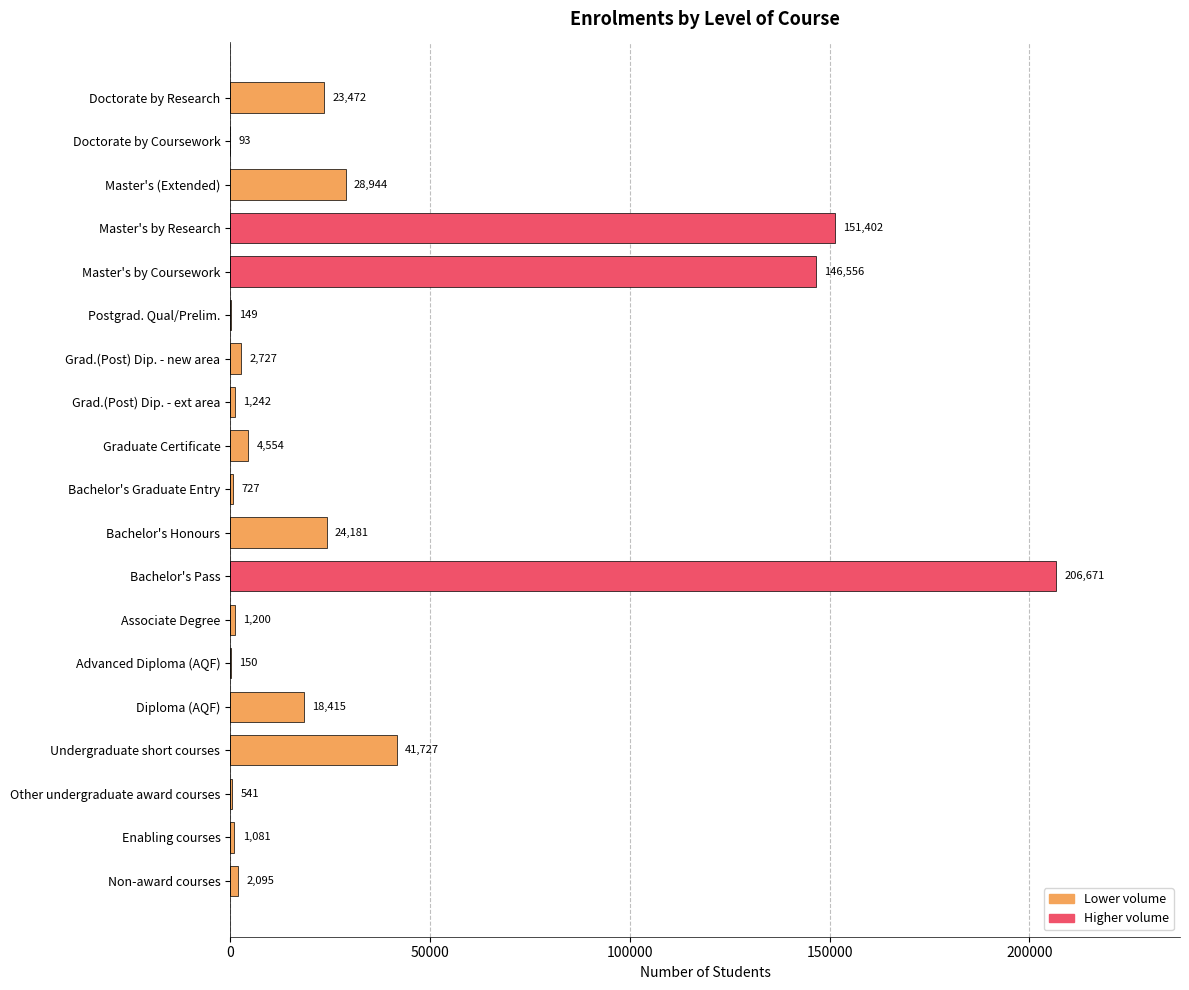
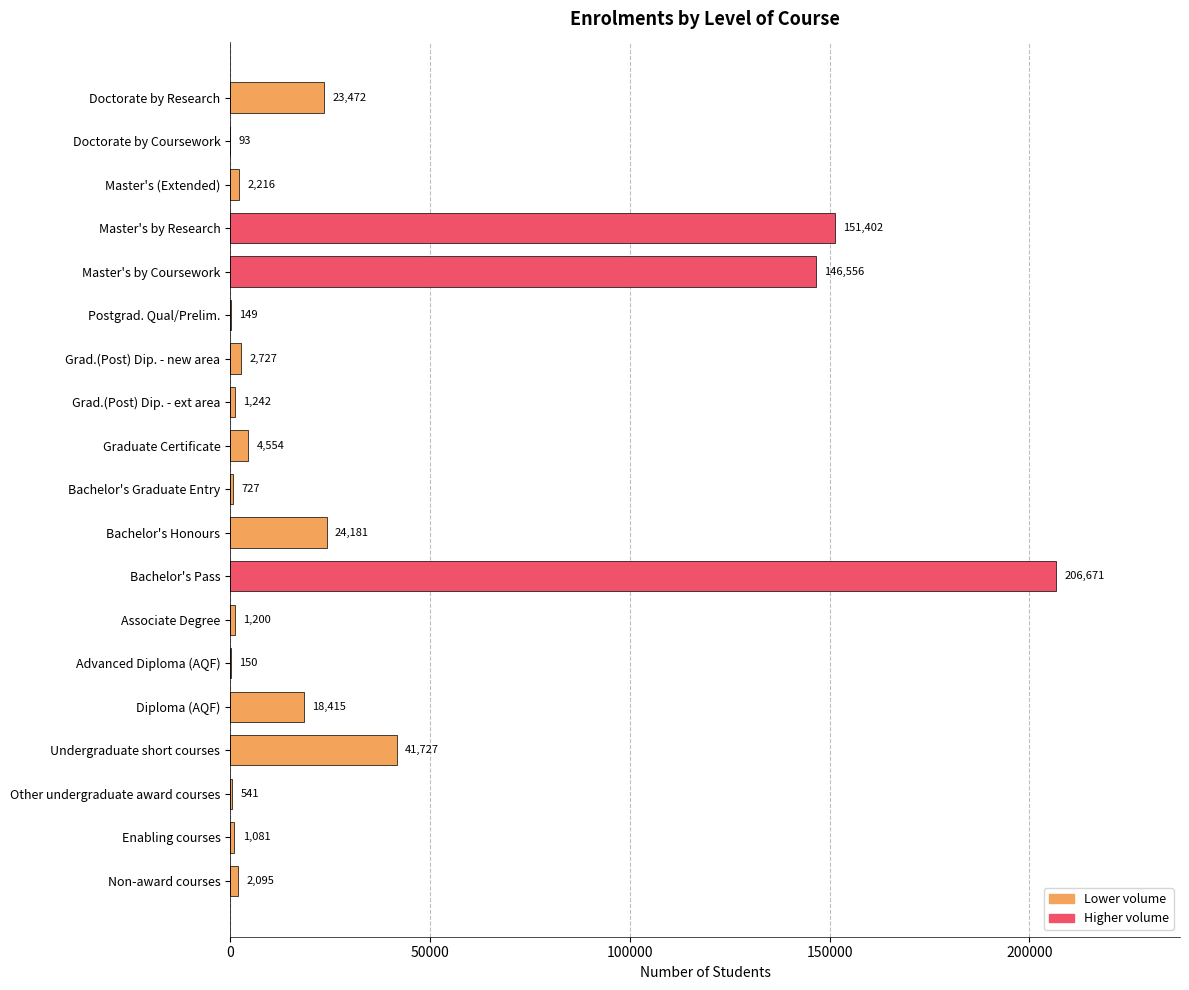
Master's (Extended): 28,944 -> 2,216
